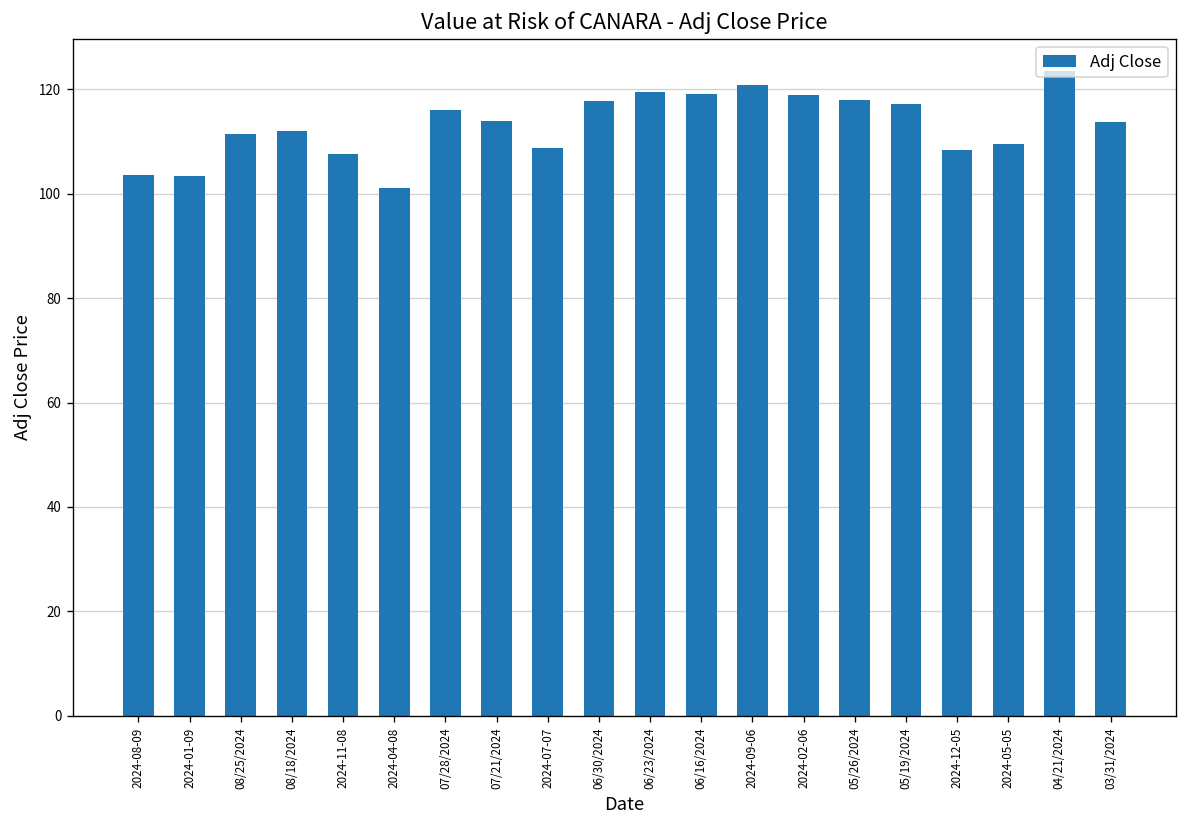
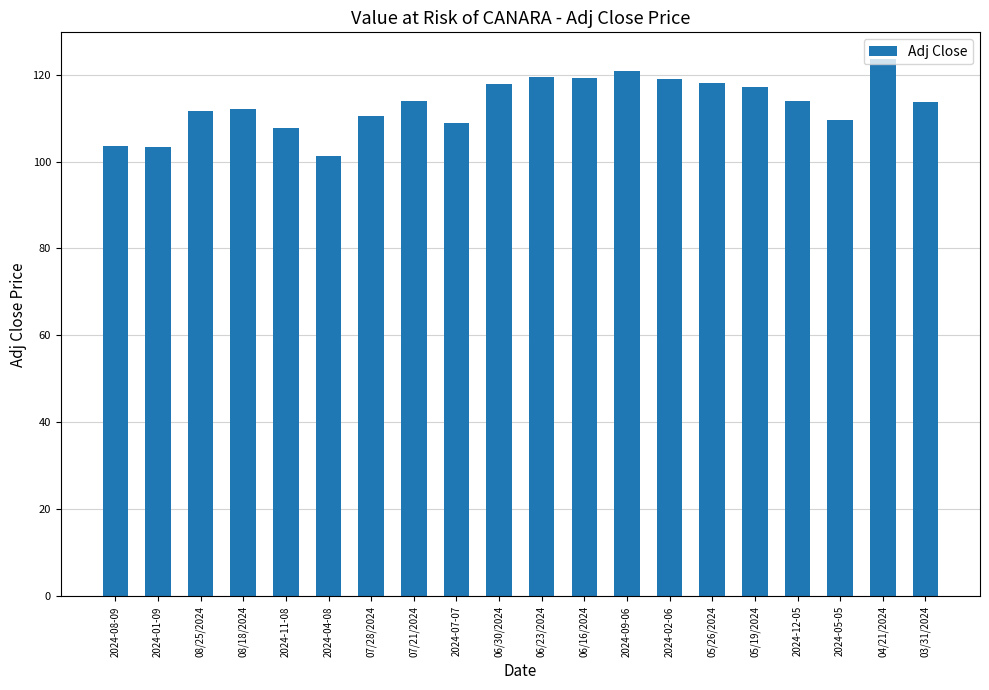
07/28/2024: 116 -> 110
2024-12-05: 108 -> 114
